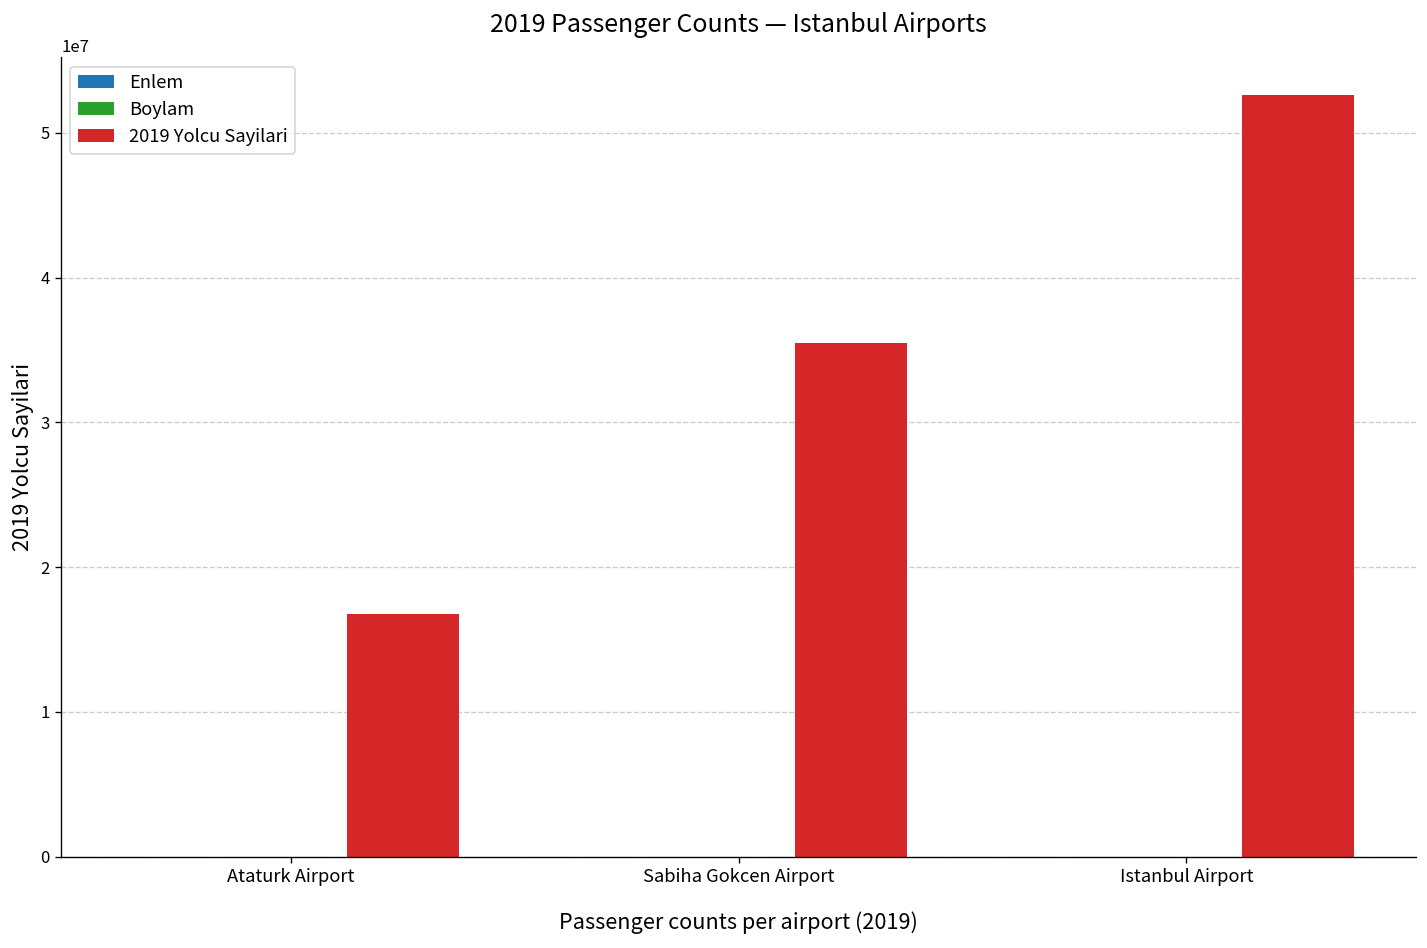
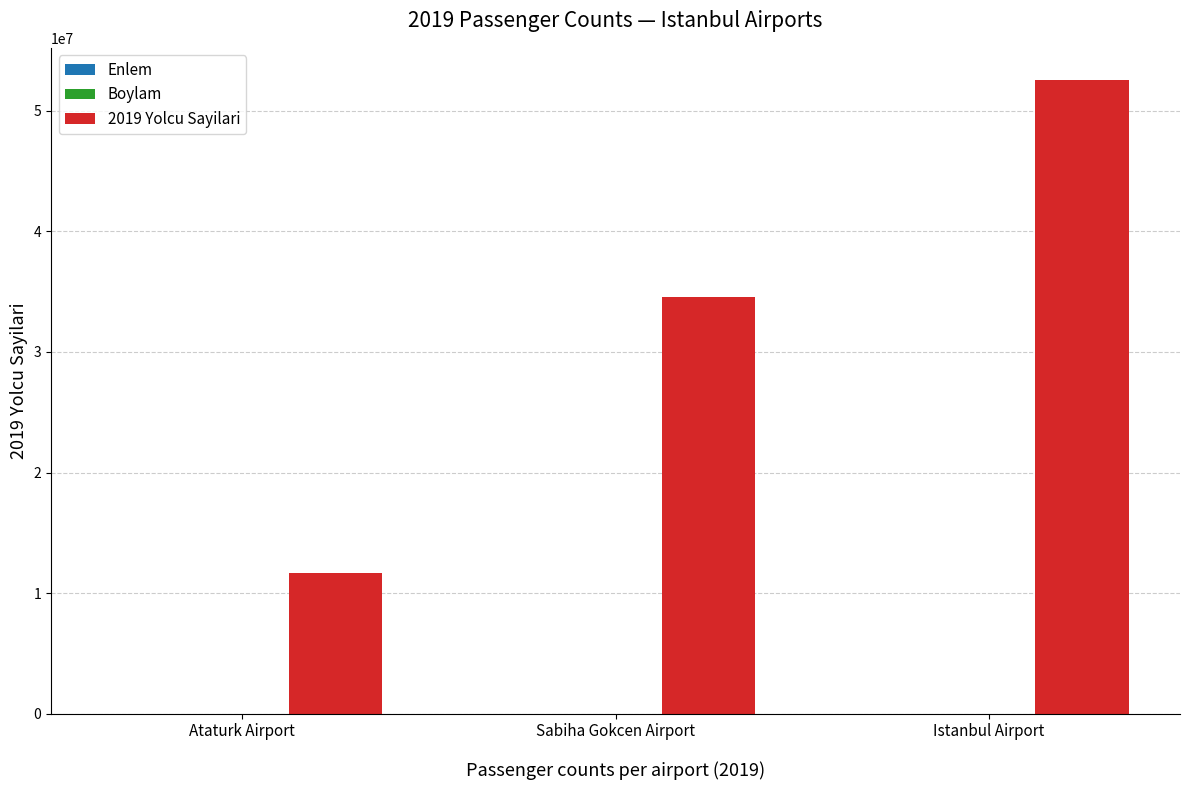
2019 Yolcu Sayilari, Ataturk Airport: 16700000 -> 11700000
2019 Yolcu Sayilari, Sabiha Gokcen Airport: 35500000 -> 34600000
